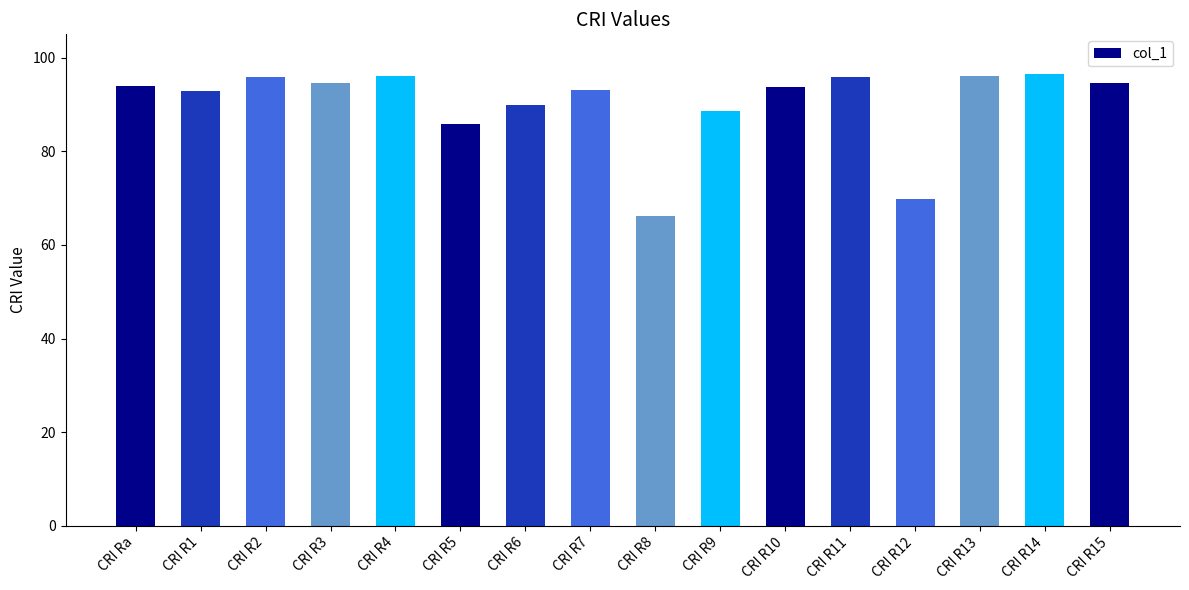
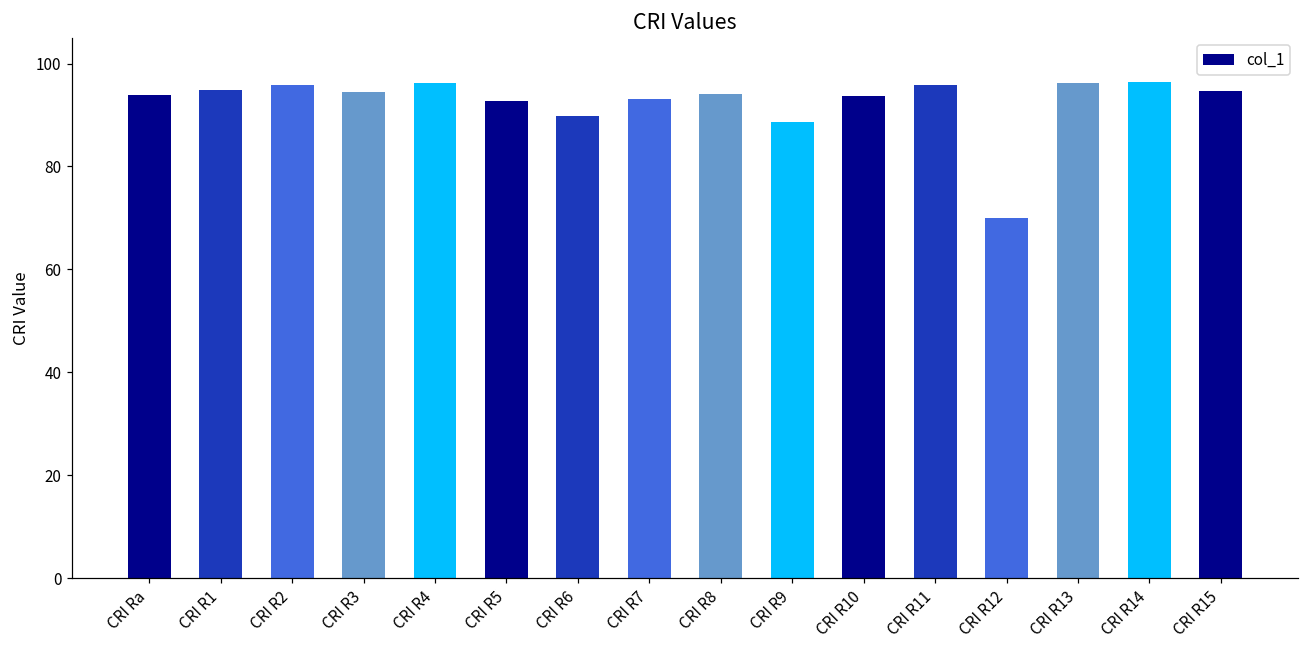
CRI R1: 93 -> 95
CRI R5: 86 -> 93
CRI R8: 66 -> 94
